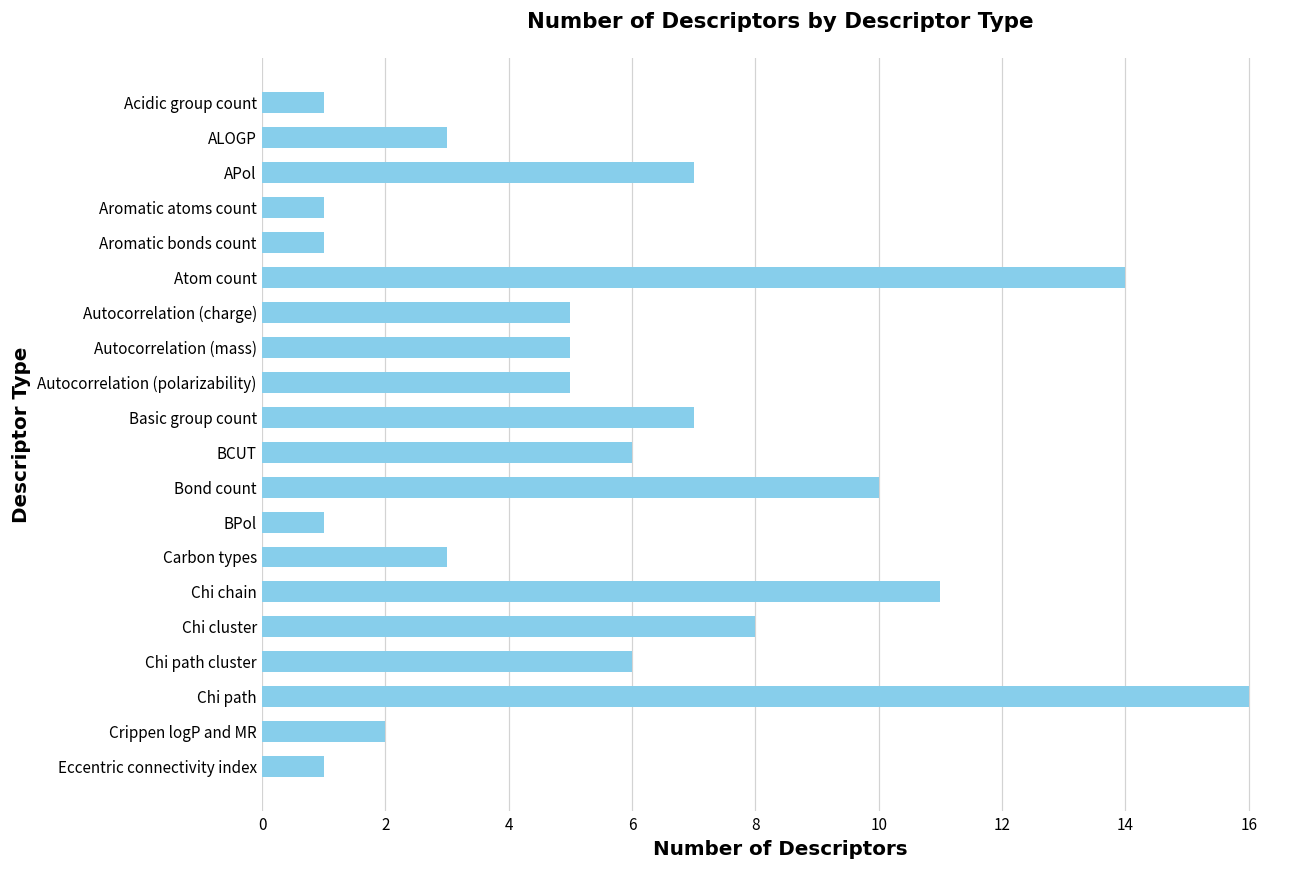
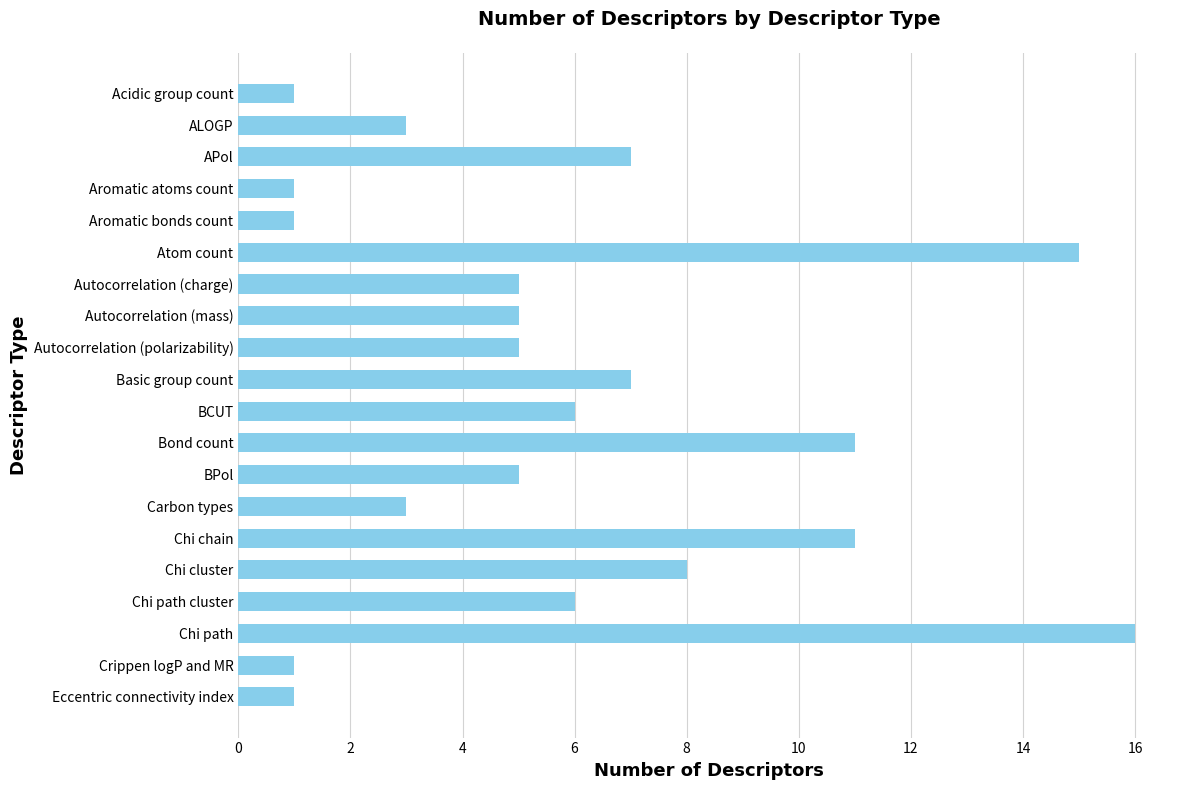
Atom count: 14 -> 15
Bond count: 10 -> 11
BPol: 1 -> 5
Crippen logP and MR: 2 -> 1
